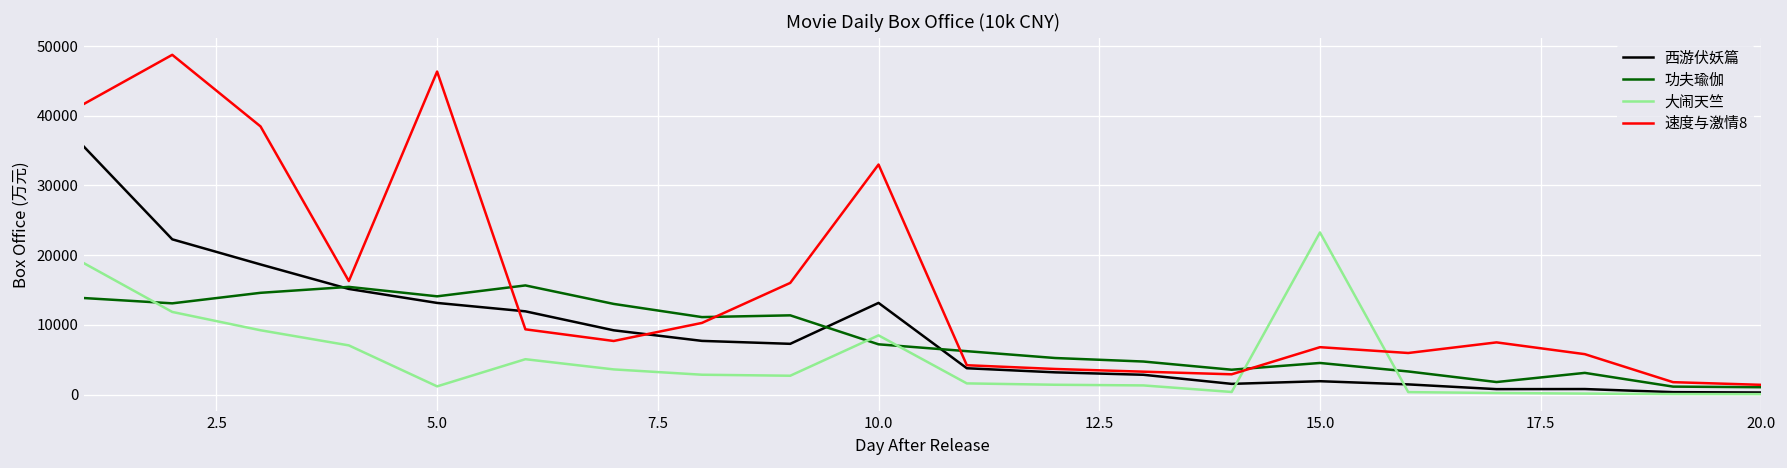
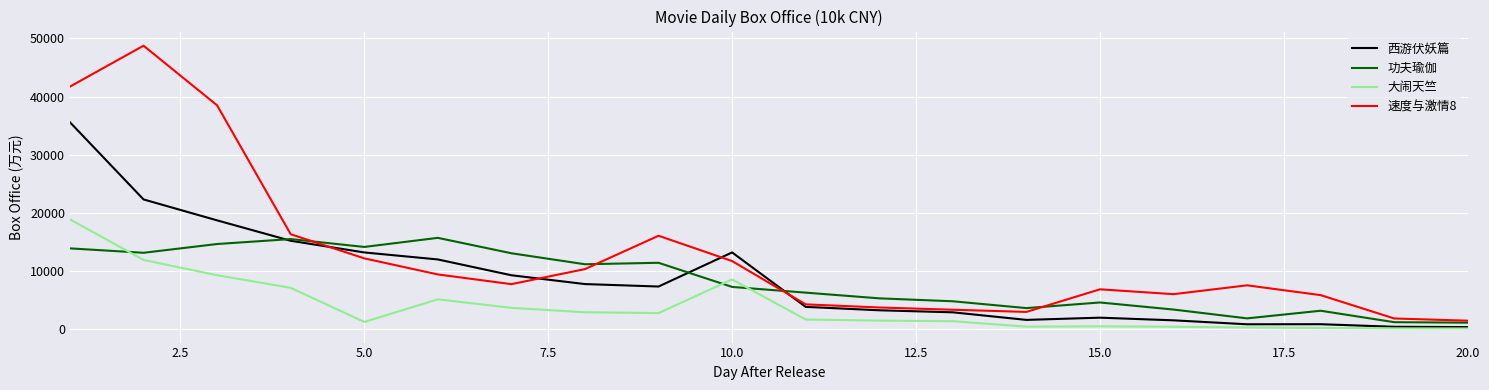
速度与激情8, 5.0: 46000 -> 12000
速度与激情8, 10.0: 33000 -> 12000
大闹天竺, 15.0: 23000 -> 0
